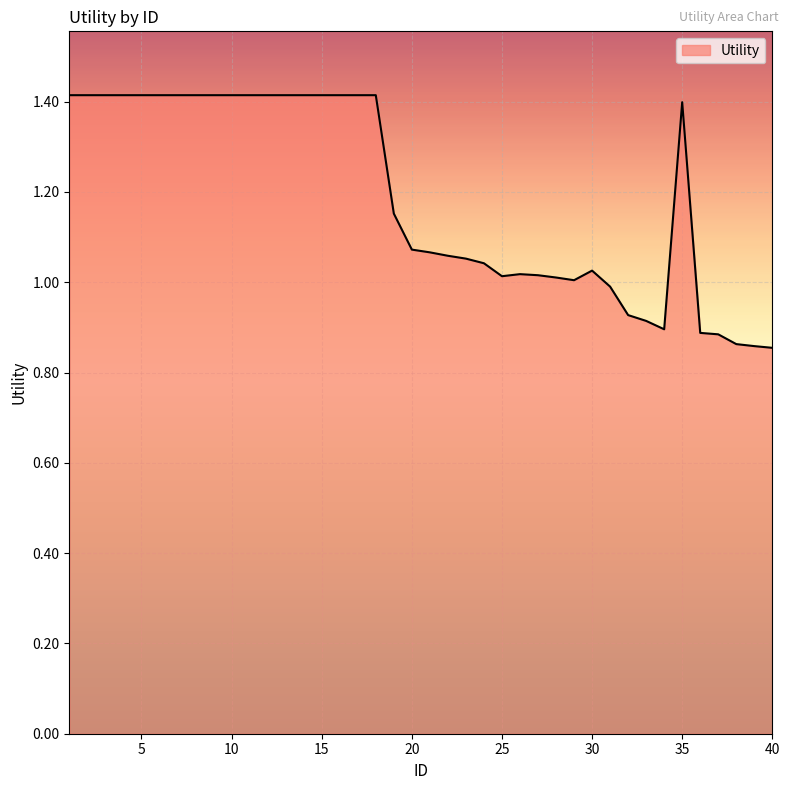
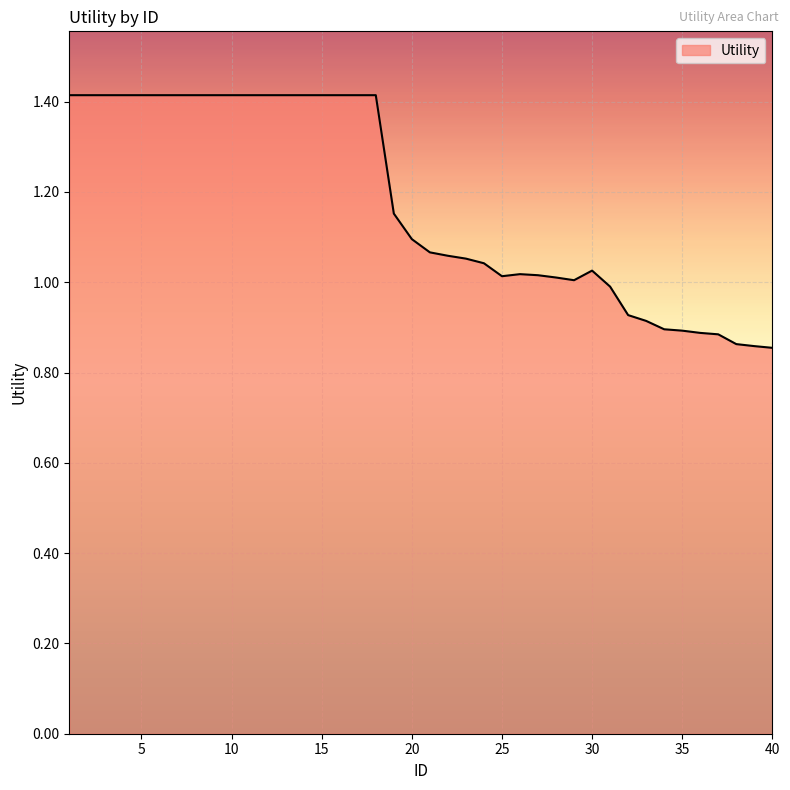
20: 1.07 -> 1.10
35: 1.40 -> 0.89
